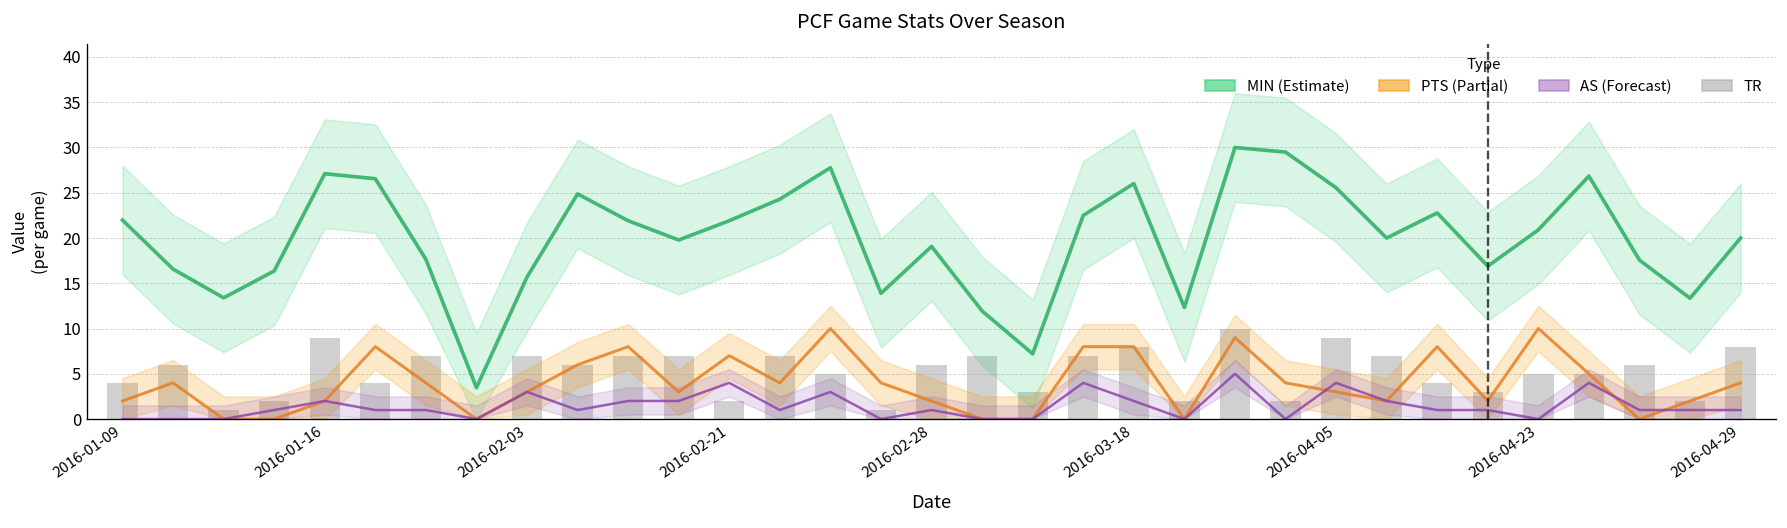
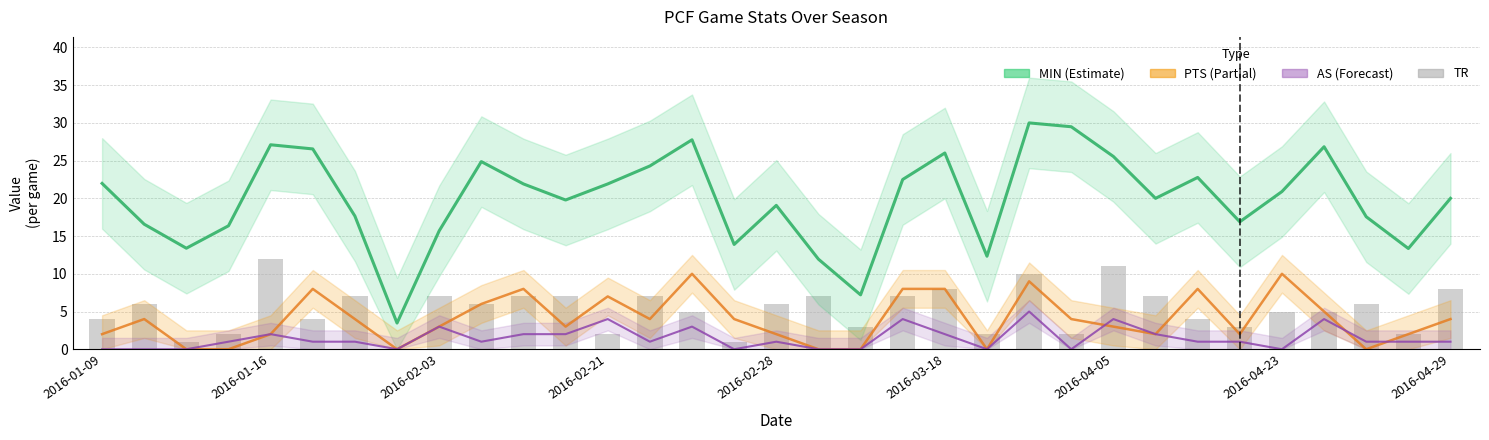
TR, 2016-01-16: 9 -> 12
TR, 2016-04-05: 9 -> 11
